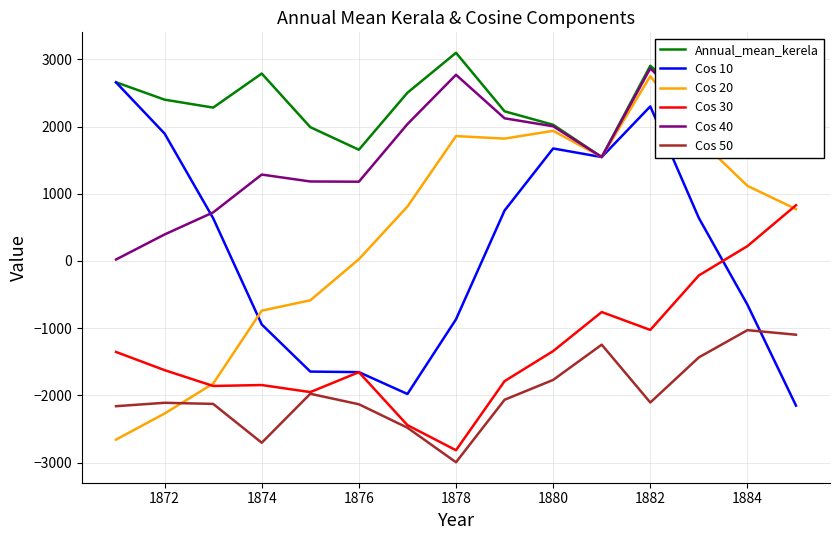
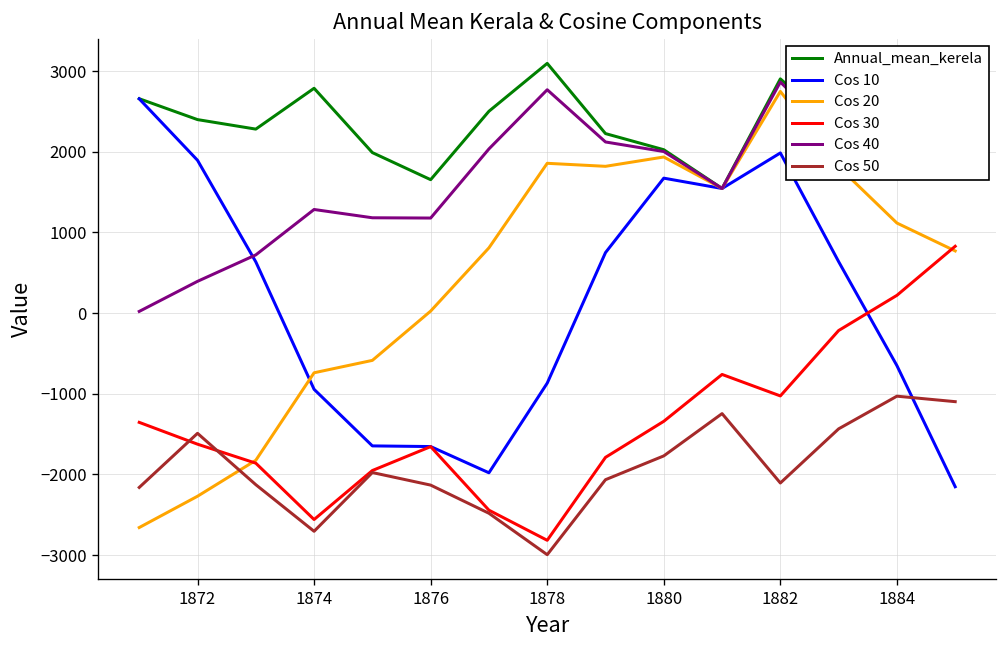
Cos 50, 1872: -2100 -> -1500
Cos 30, 1874: -1800 -> -2600
Cos 10, 1882: 2300 -> 2000
